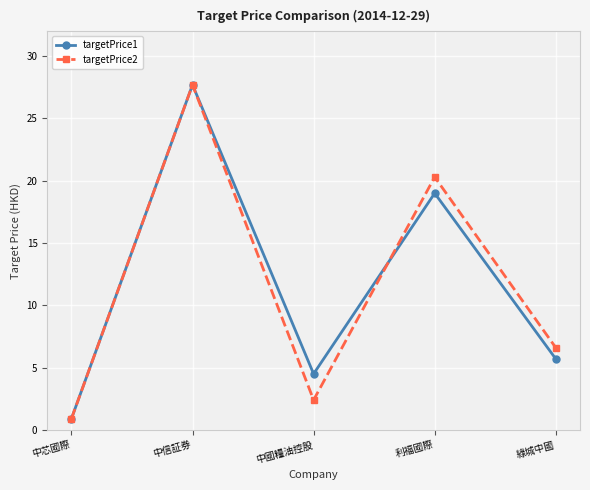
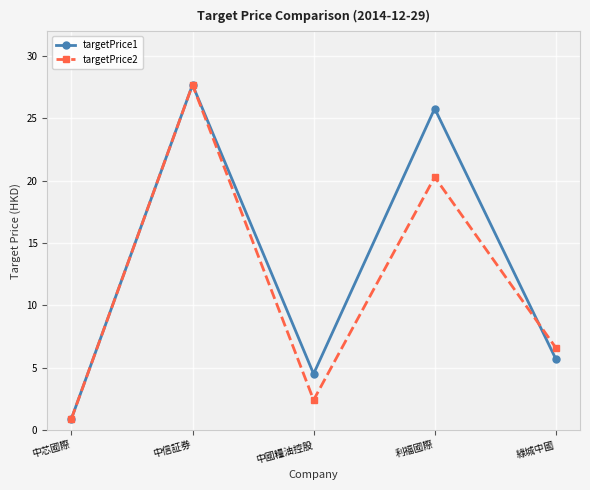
targetPrice1, 利福國際: 19.0 -> 25.8
